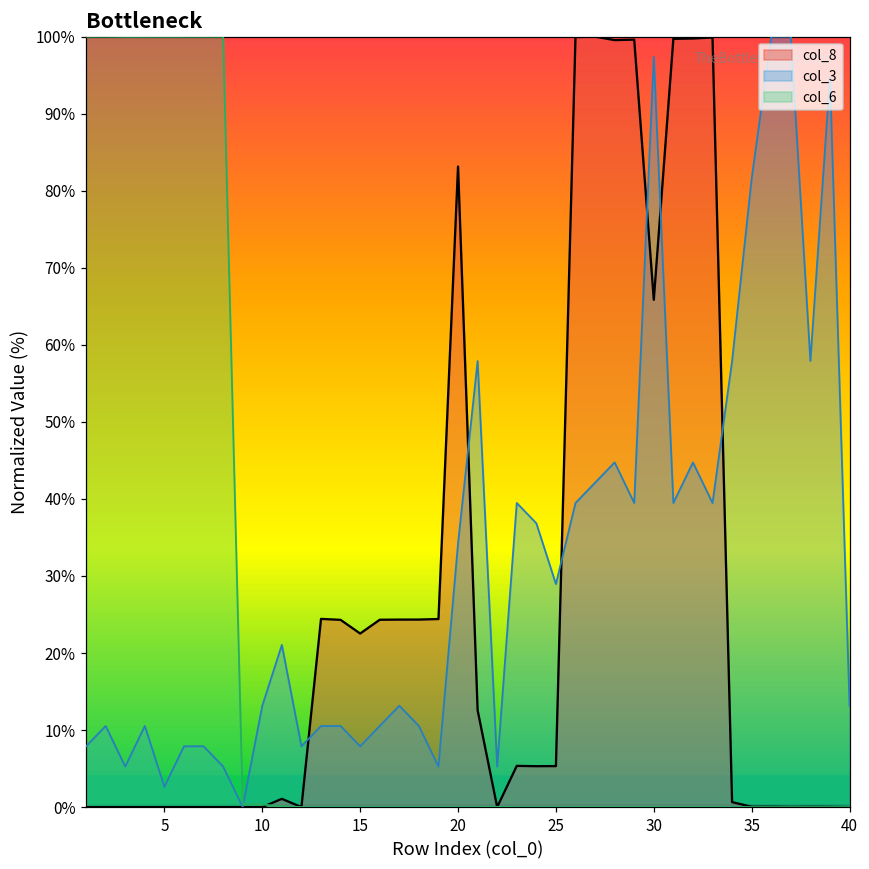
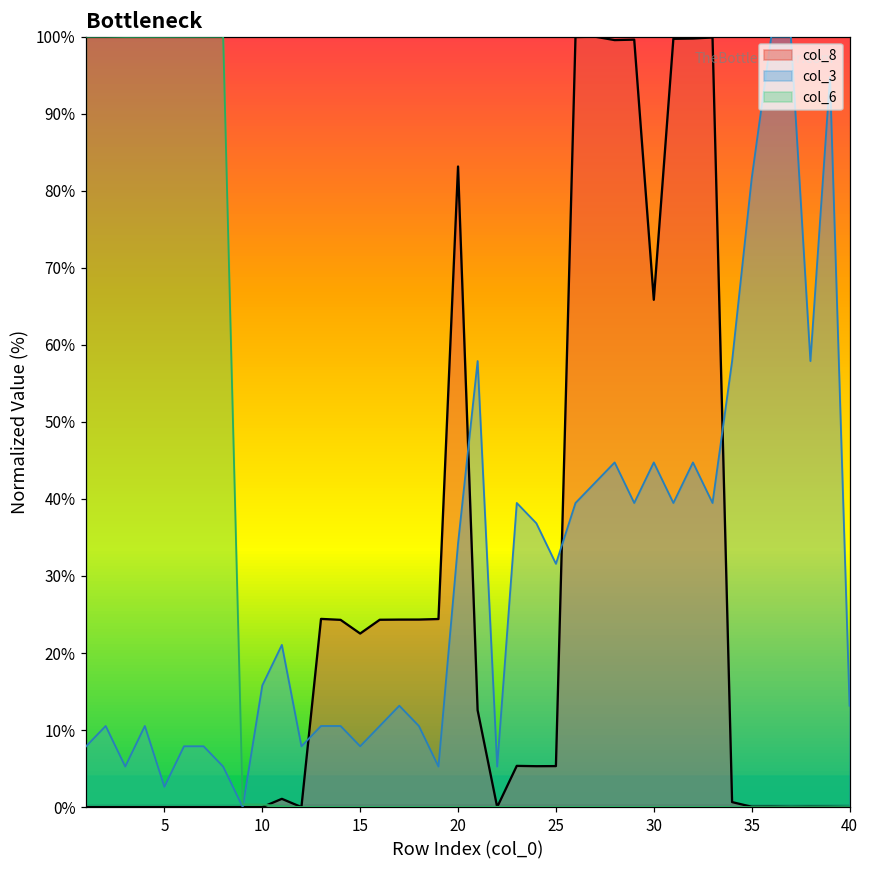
col_3, 10: 13% -> 16%
col_3, 25: 29% -> 32%
col_3, 30: 97% -> 45%
